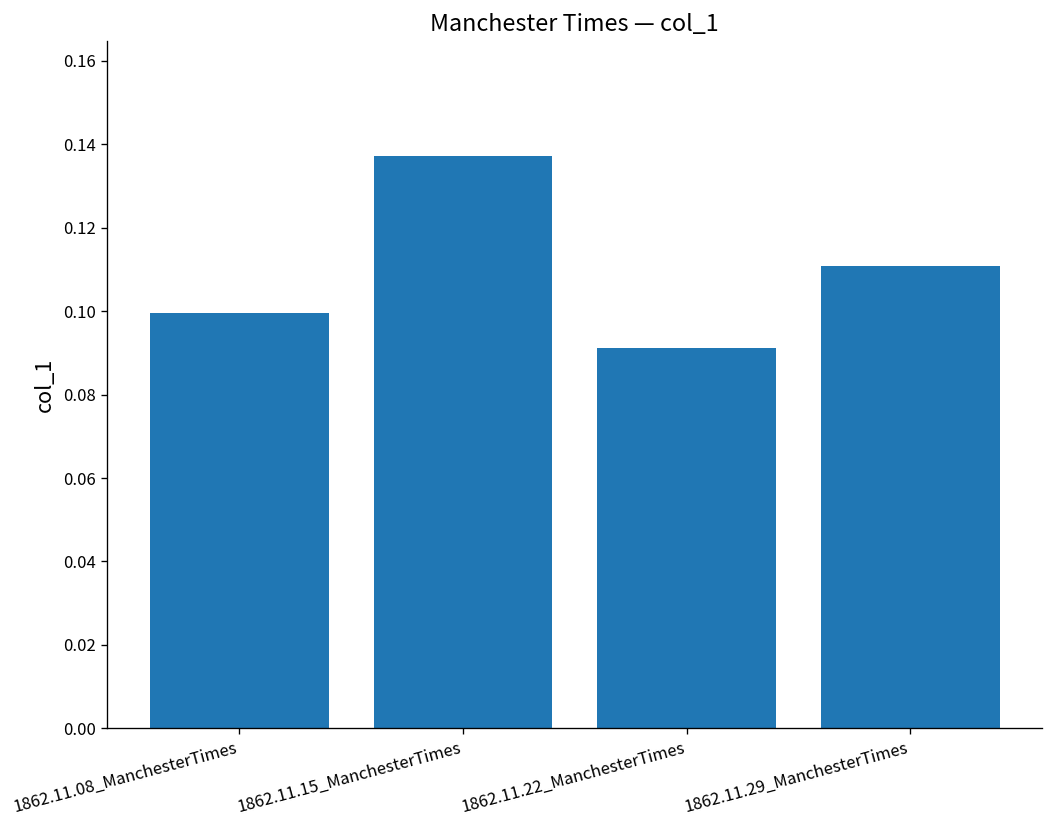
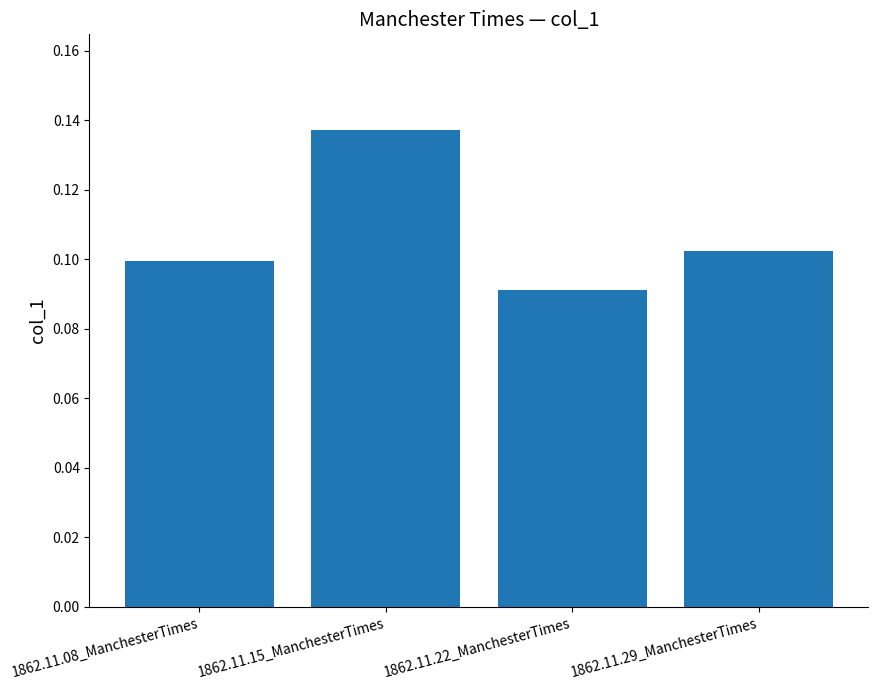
1862.11.29_ManchesterTimes: 0.111 -> 0.103
